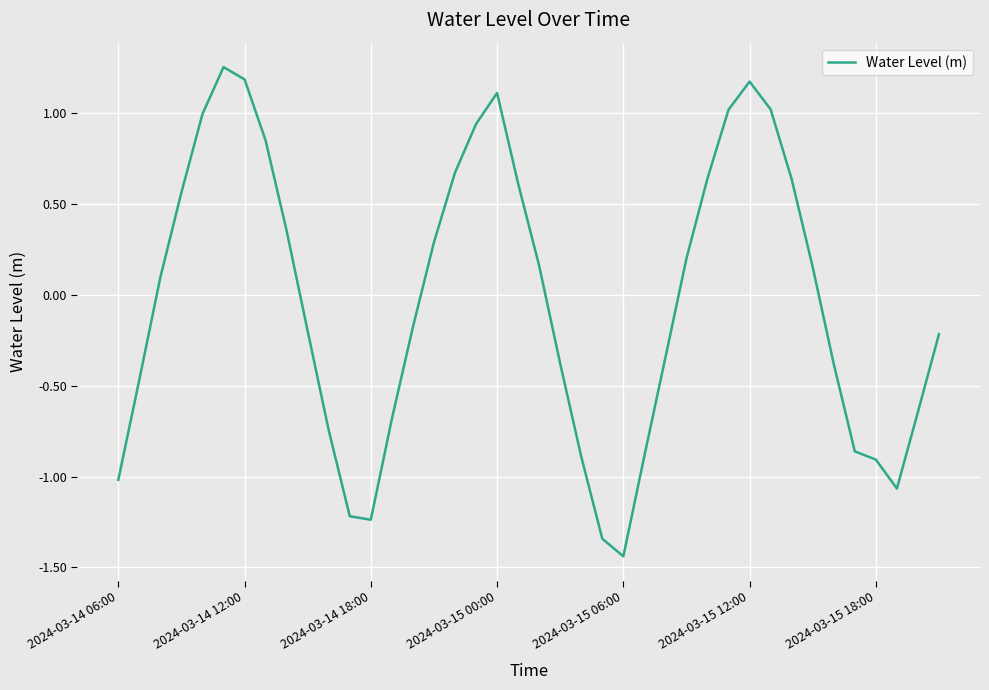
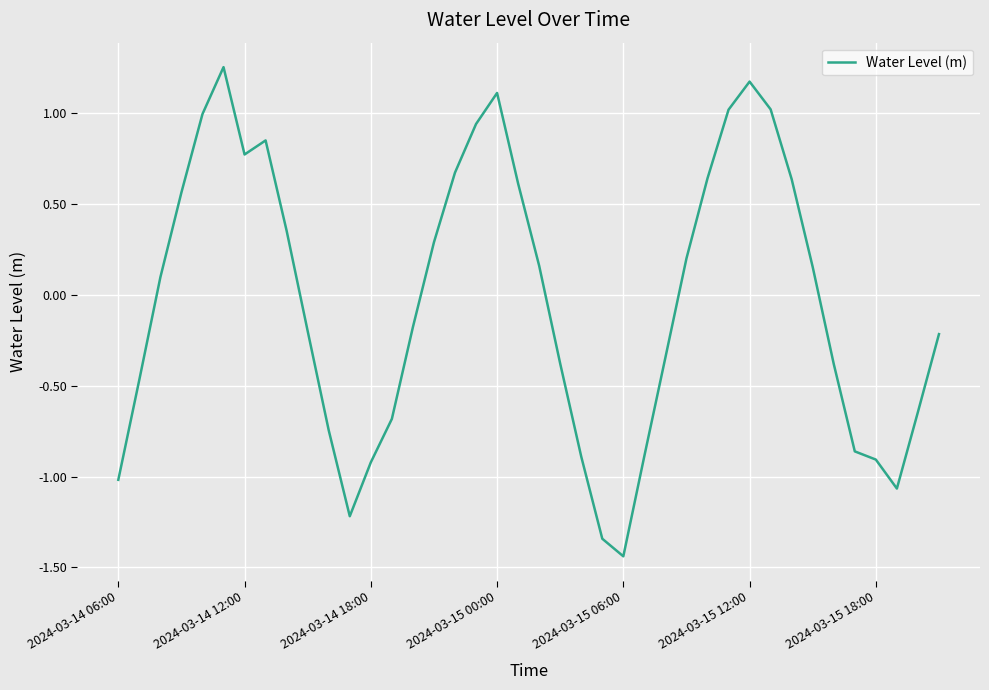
2024-03-14 12:00: 1.19 -> 0.77
2024-03-14 18:00: -1.24 -> -0.92
